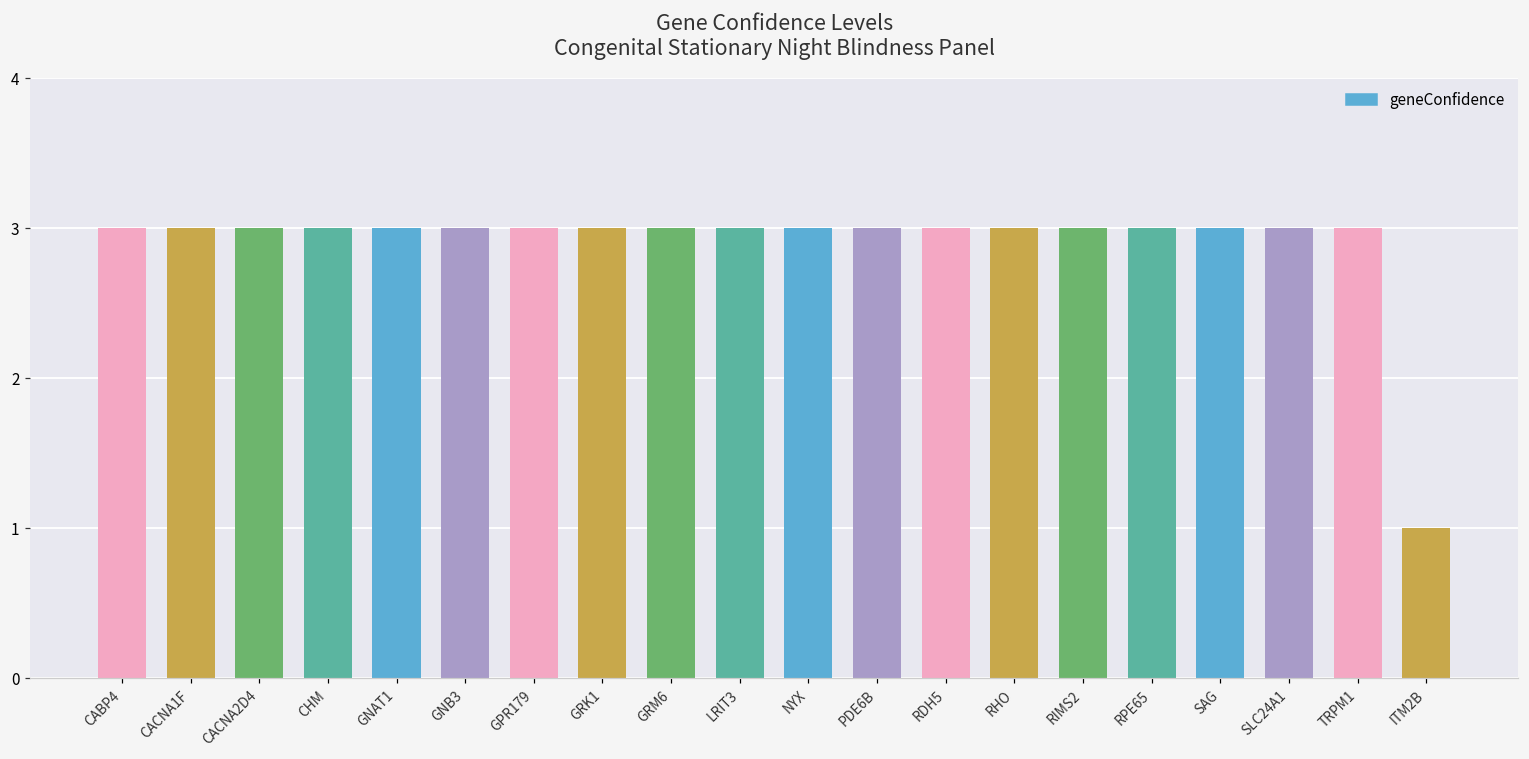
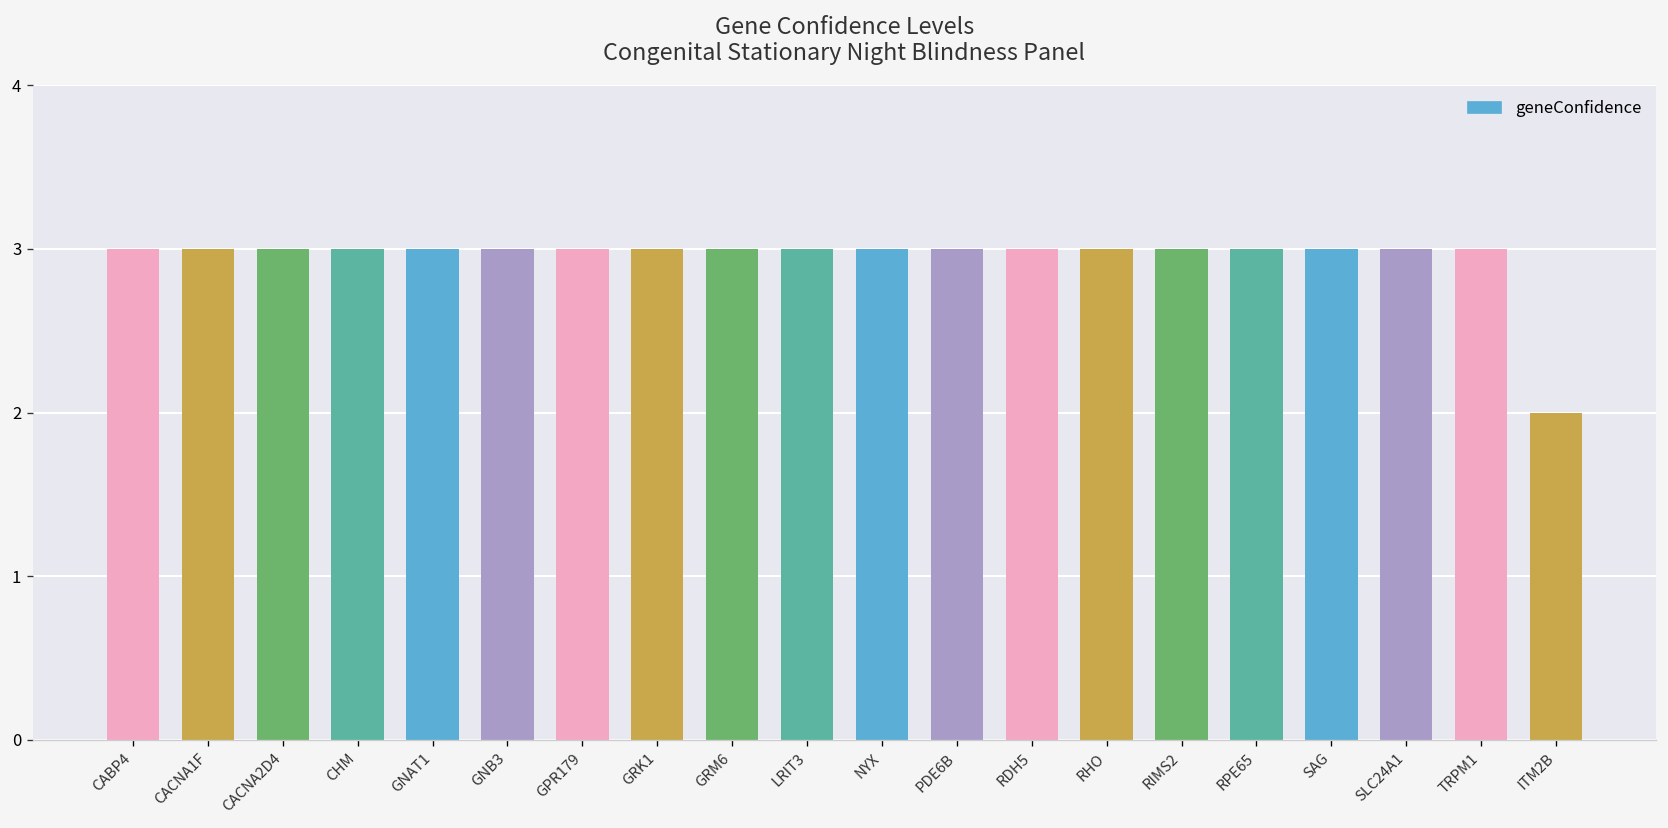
ITM2B: 1 -> 2
